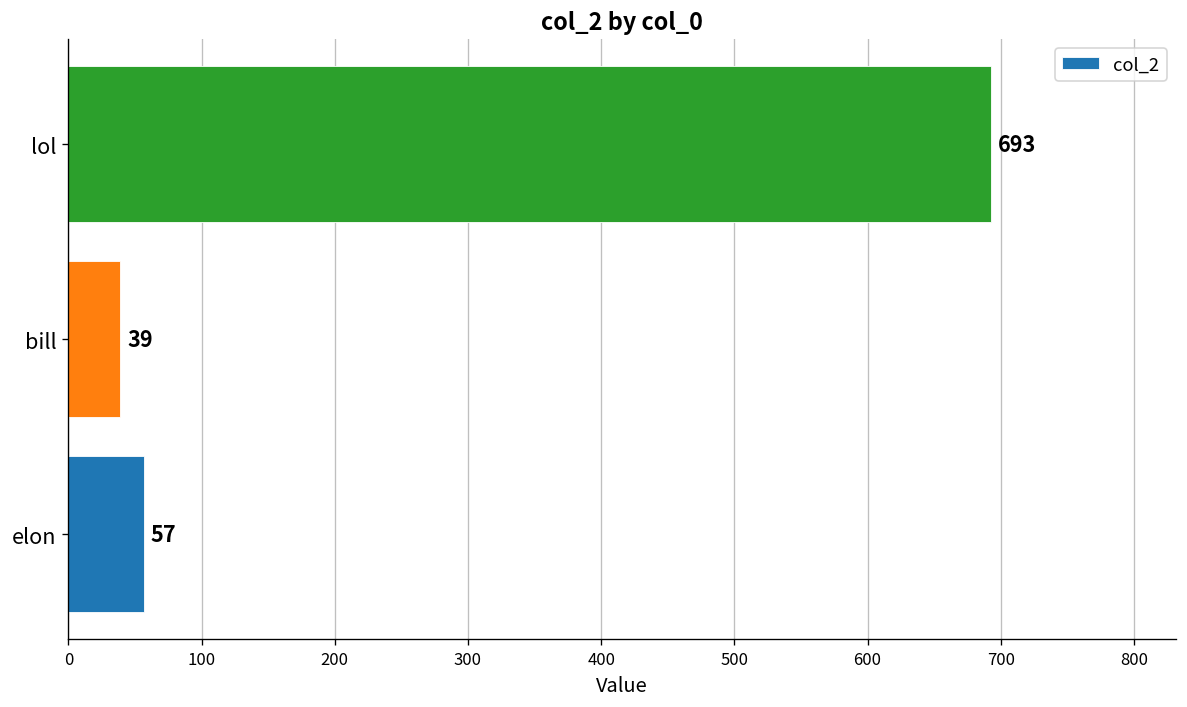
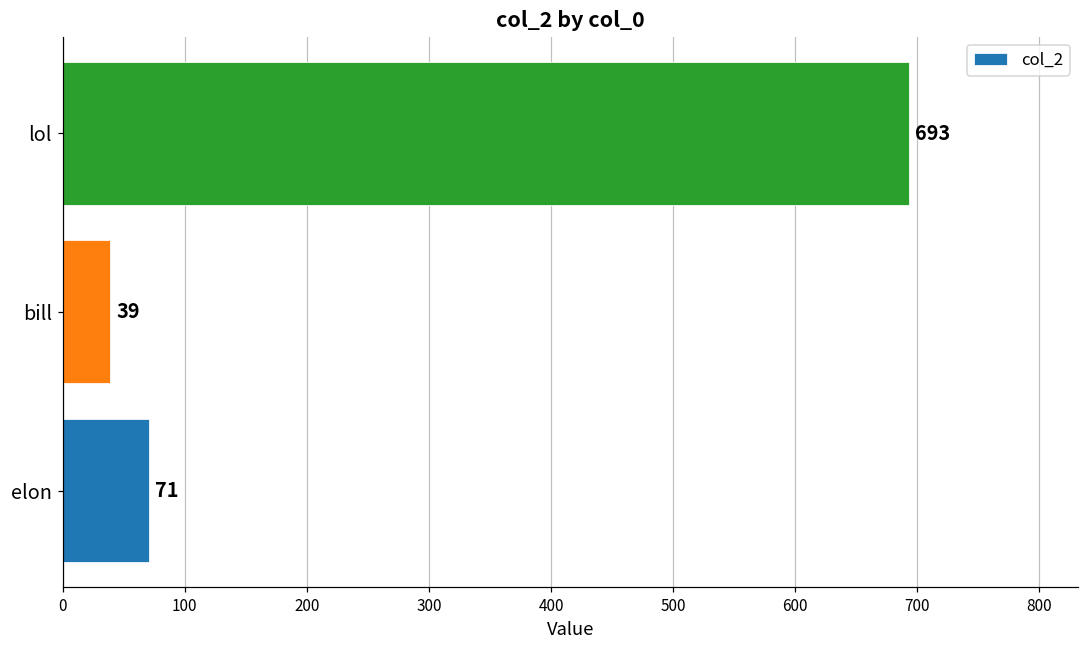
elon: 57 -> 71
